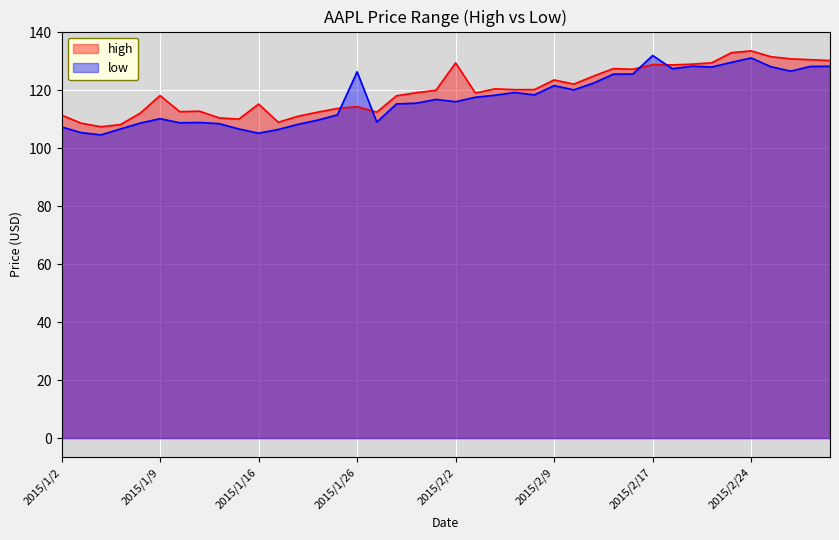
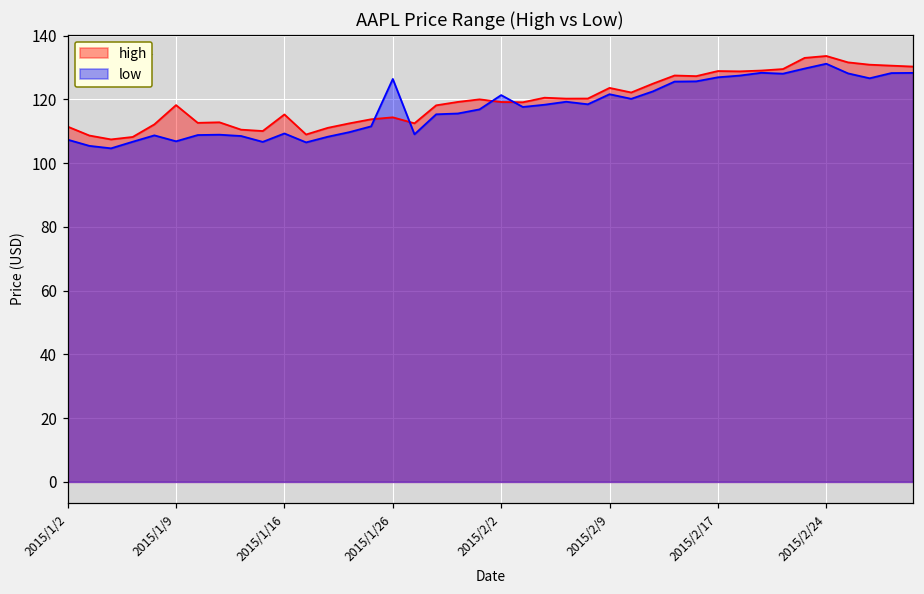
low, 2015/1/9: 110 -> 107
low, 2015/1/16: 105 -> 109
high, 2015/2/2: 129 -> 119
low, 2015/2/2: 116 -> 121
low, 2015/2/17: 132 -> 127
